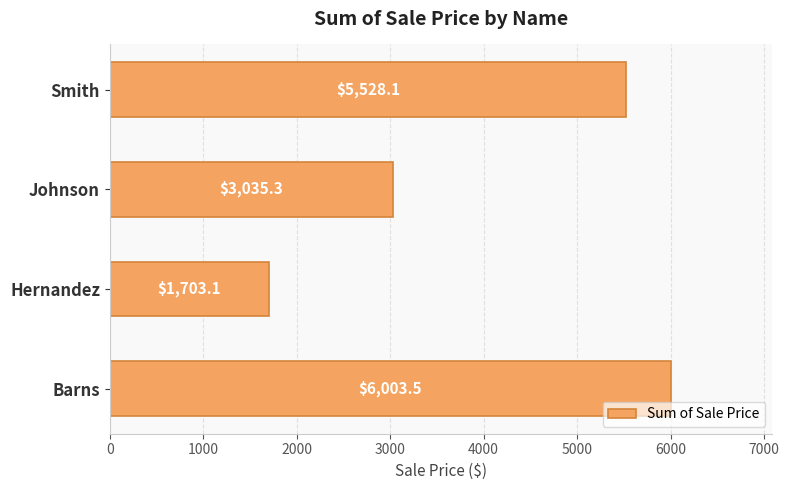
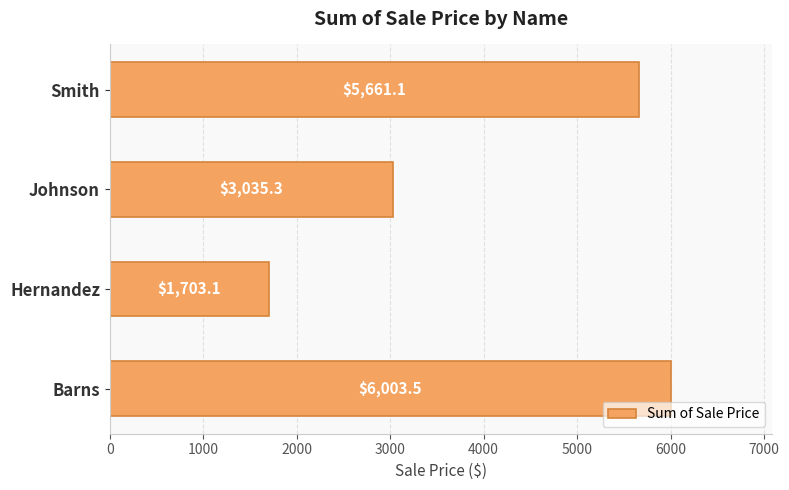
Smith: $5,528.1 -> $5,661.1
